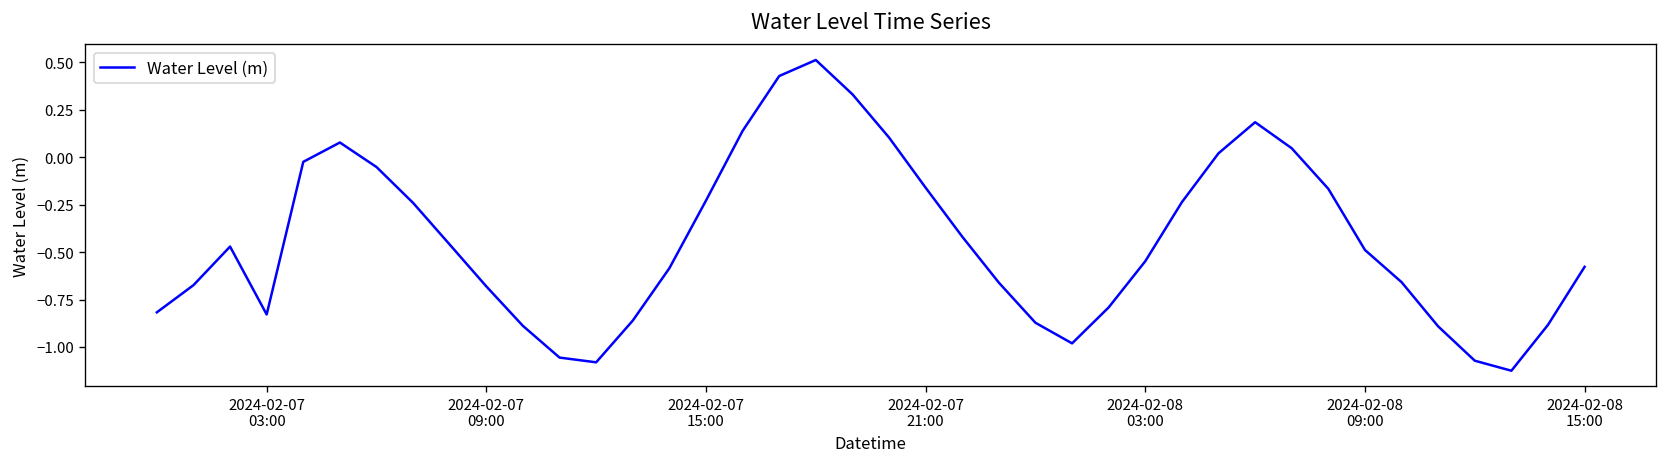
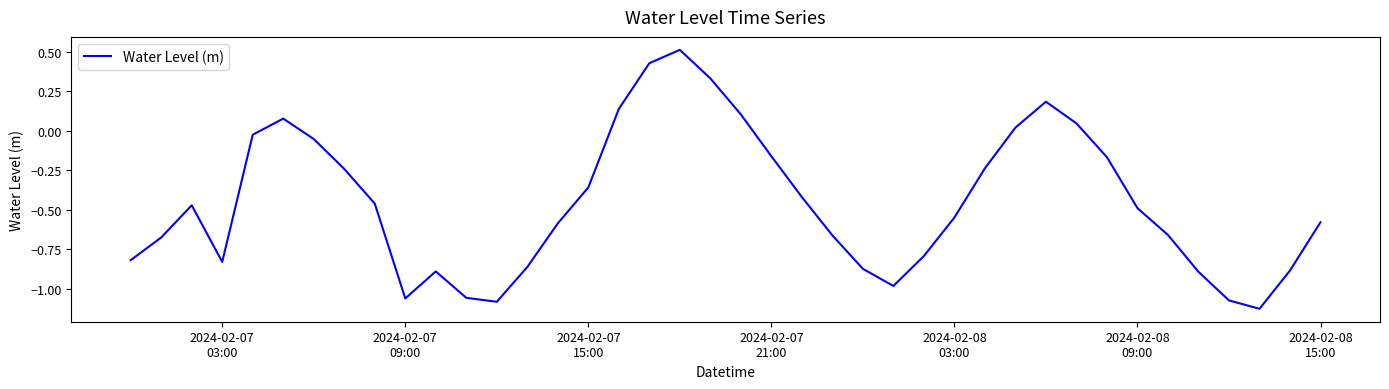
2024-02-07 09:00: -0.68 -> -1.06
2024-02-07 15:00: -0.23 -> -0.36
